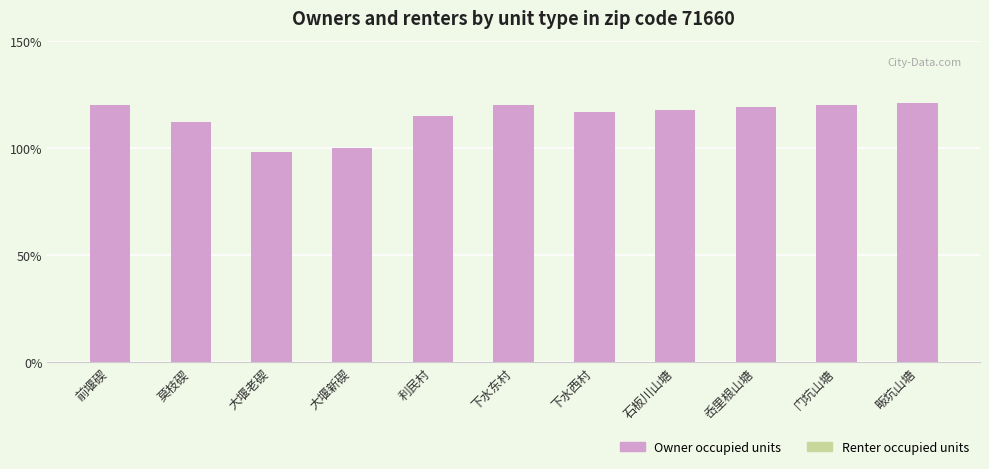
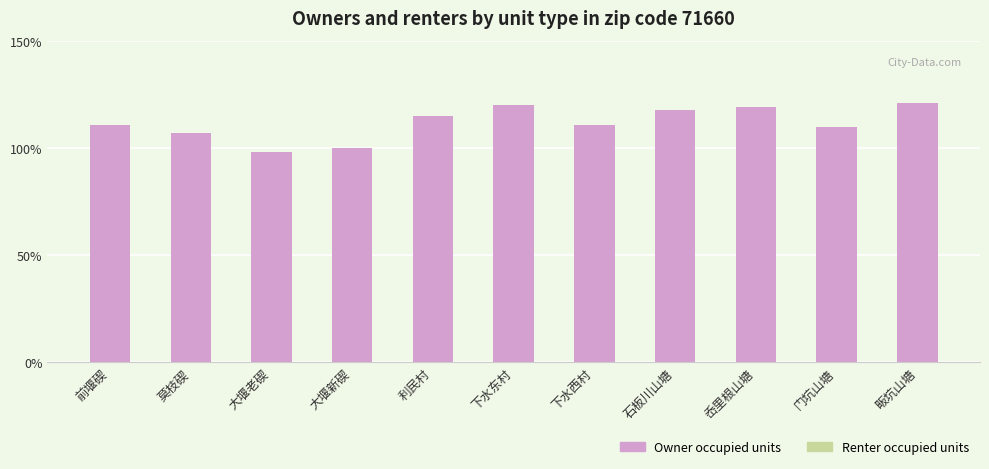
前堰碶: 120% -> 111%
莫枝碶: 112% -> 107%
下水西村: 117% -> 111%
门坑山塘: 120% -> 110%
